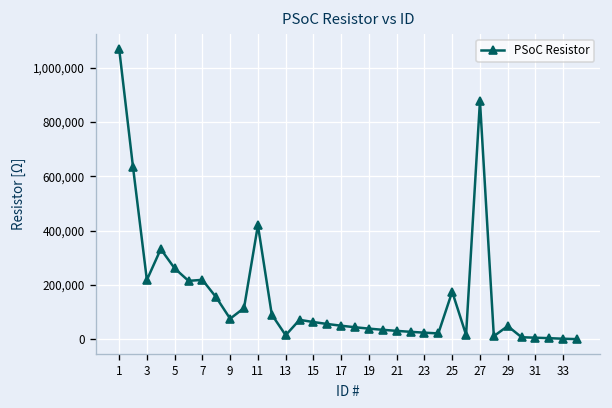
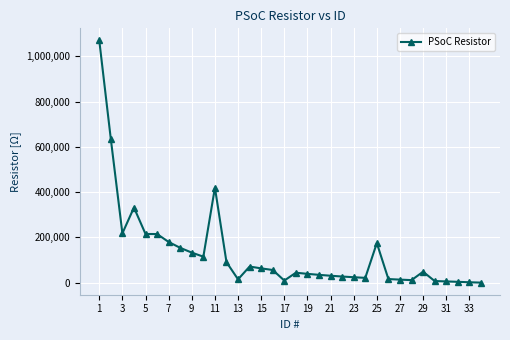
5: 260,000 -> 220,000
7: 220,000 -> 180,000
9: 80,000 -> 130,000
17: 50,000 -> 10,000
27: 880,000 -> 10,000
